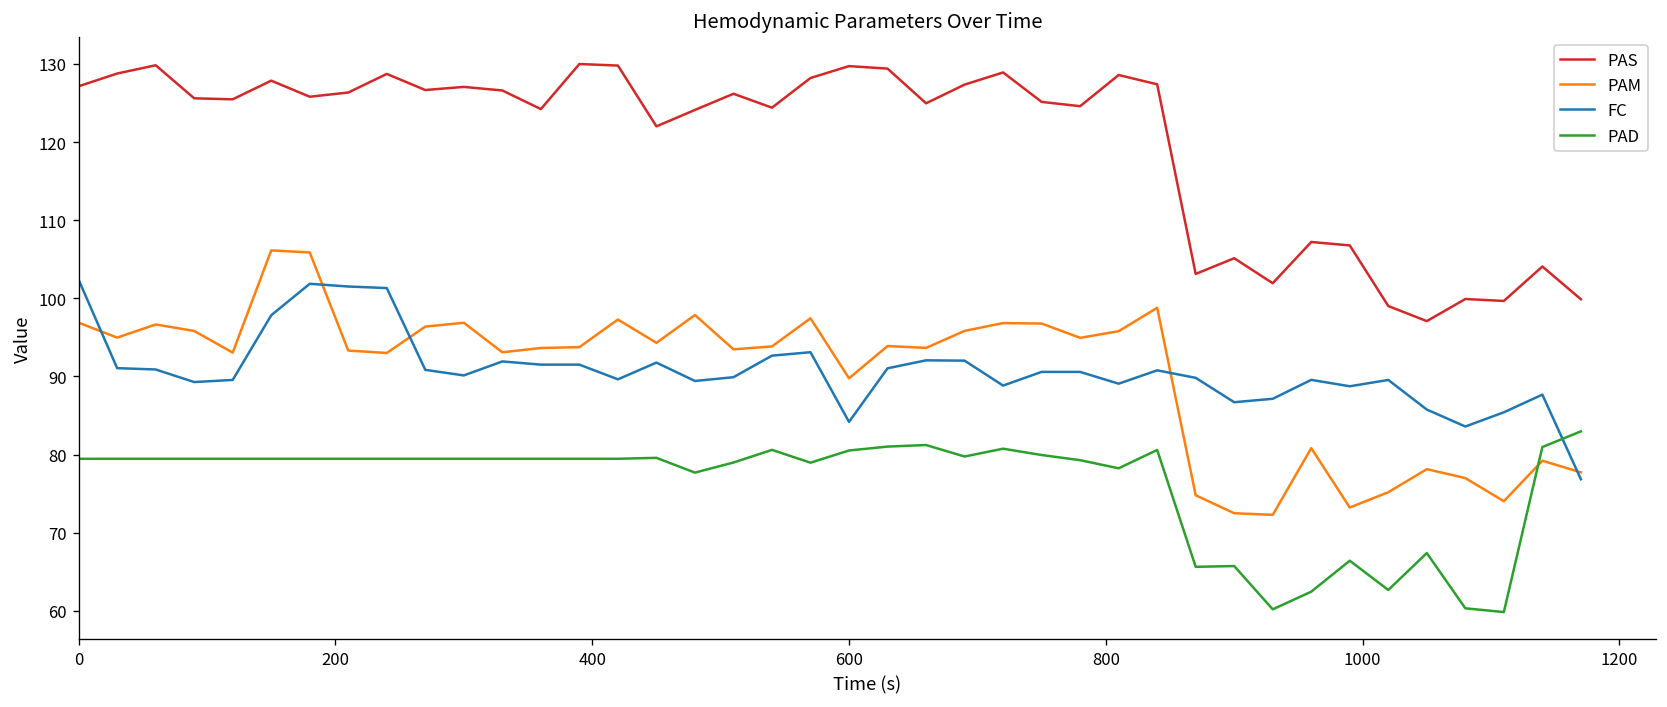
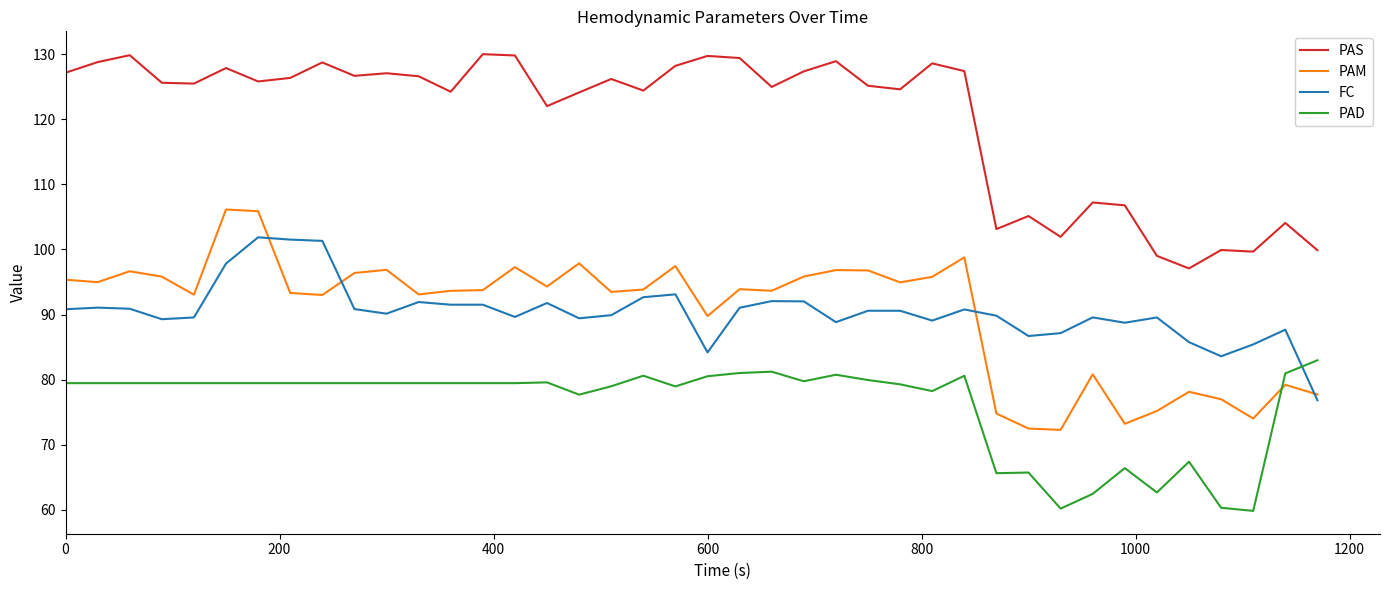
PAM, 0: 97 -> 95
FC, 0: 102 -> 91
